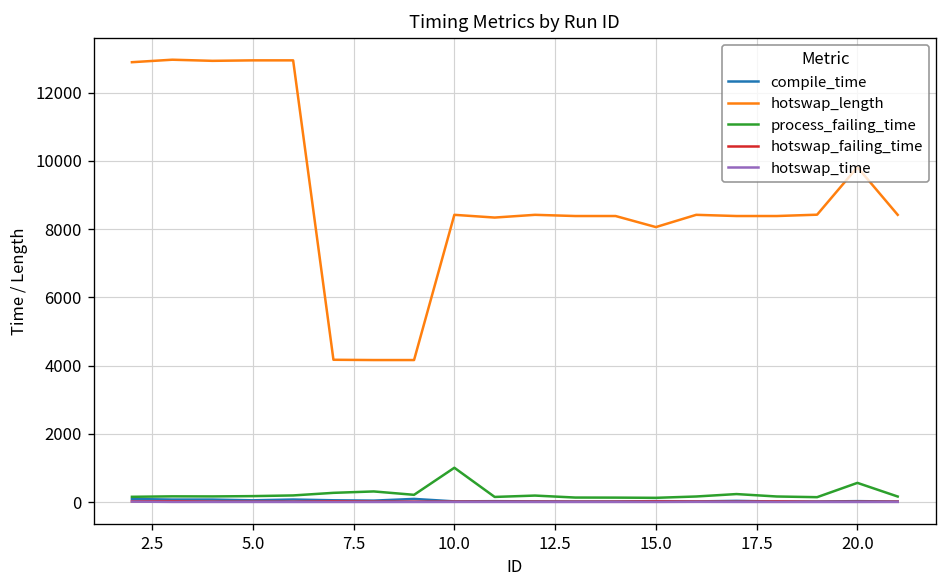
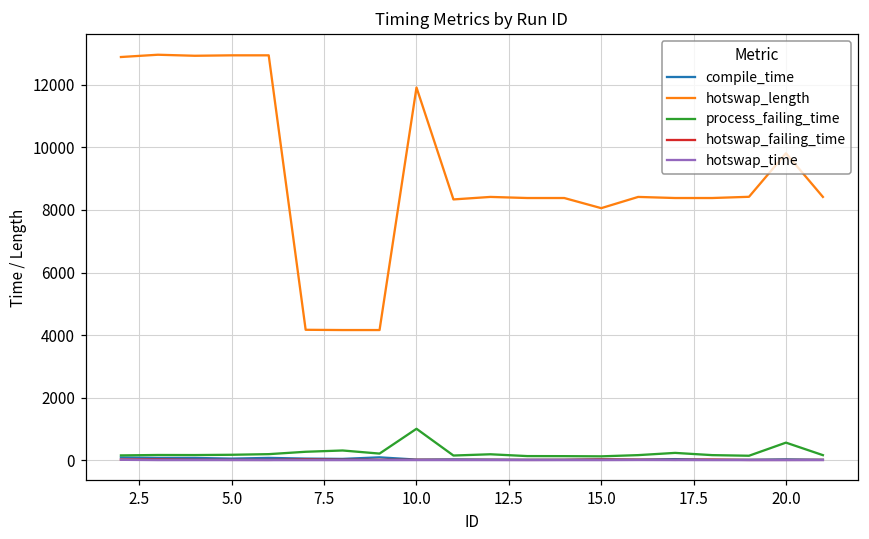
hotswap_length, 10.0: 8400 -> 11900
